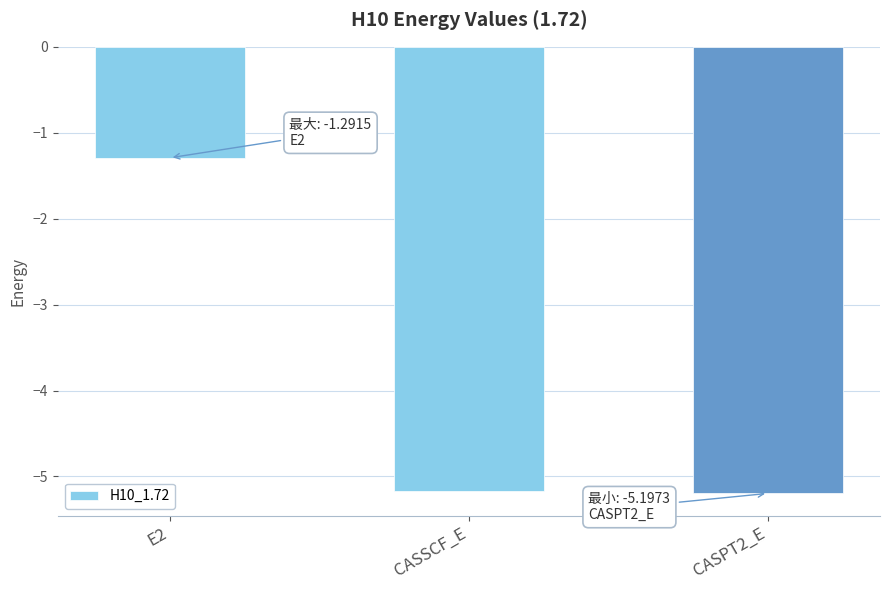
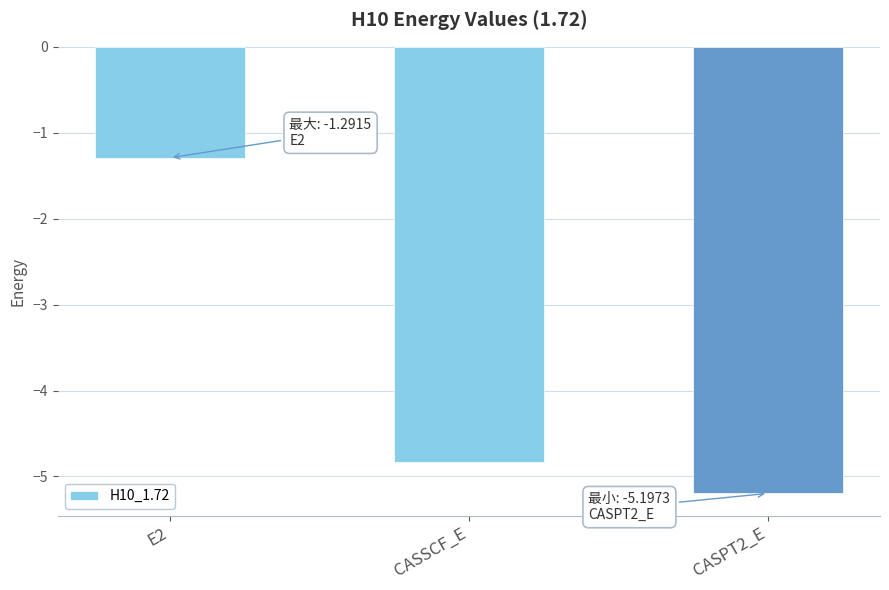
CASSCF_E: -5.2 -> -4.8
